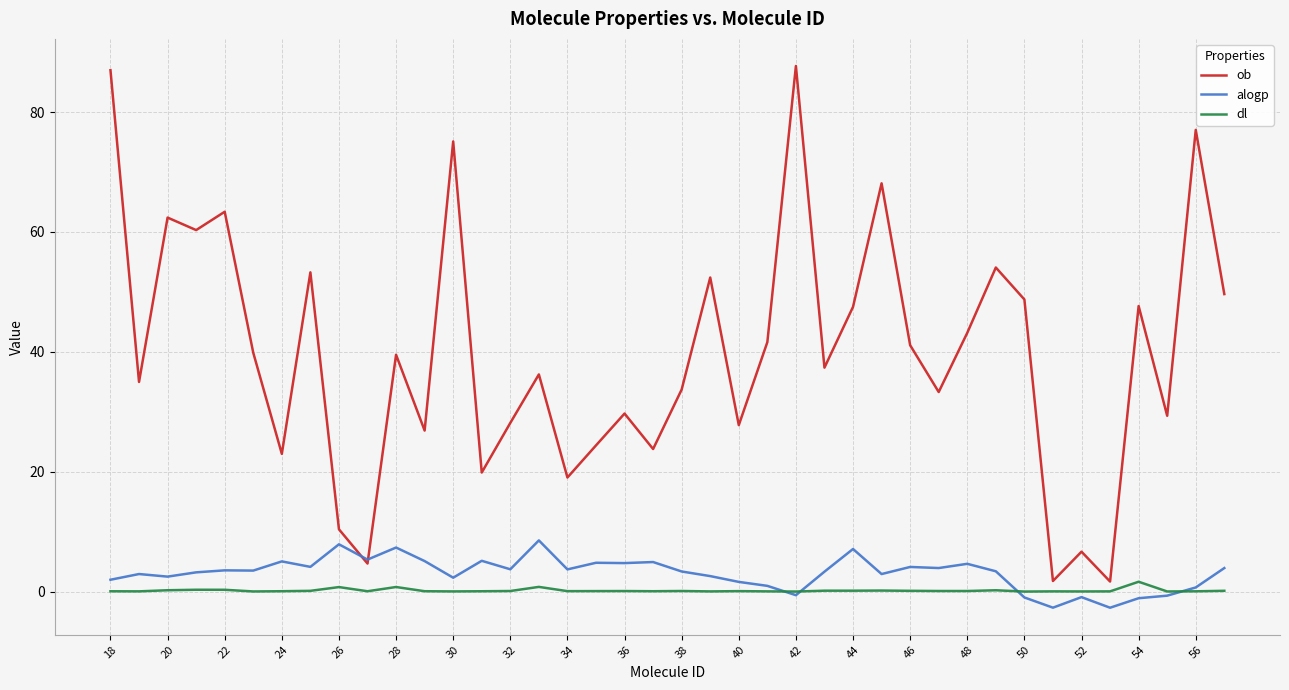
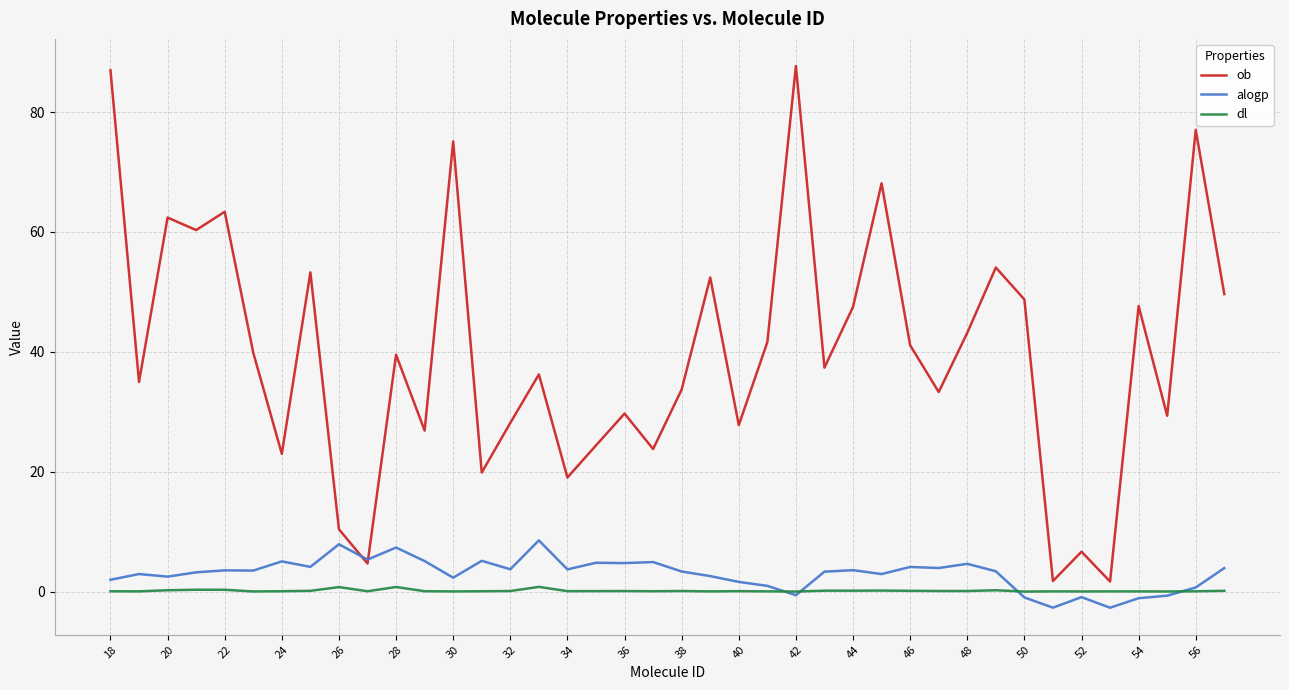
alogp, 44: 7 -> 4
dl, 54: 2 -> 0
